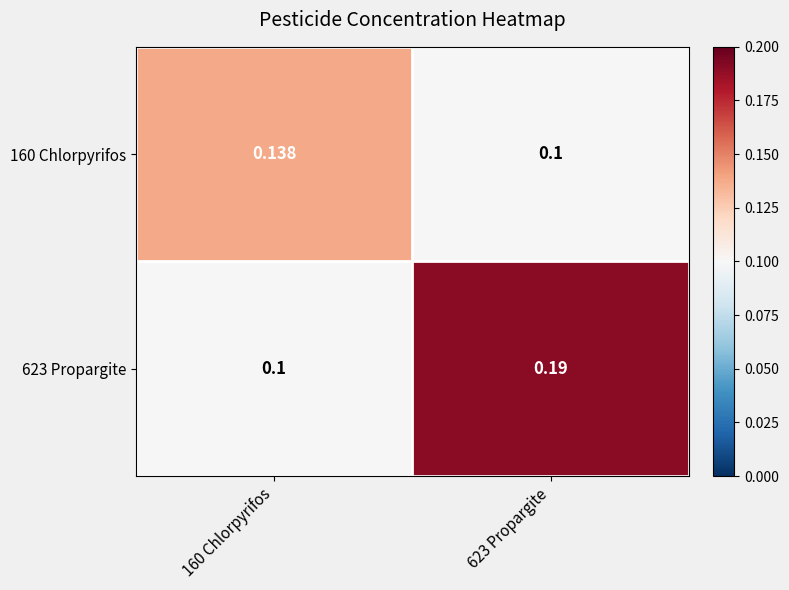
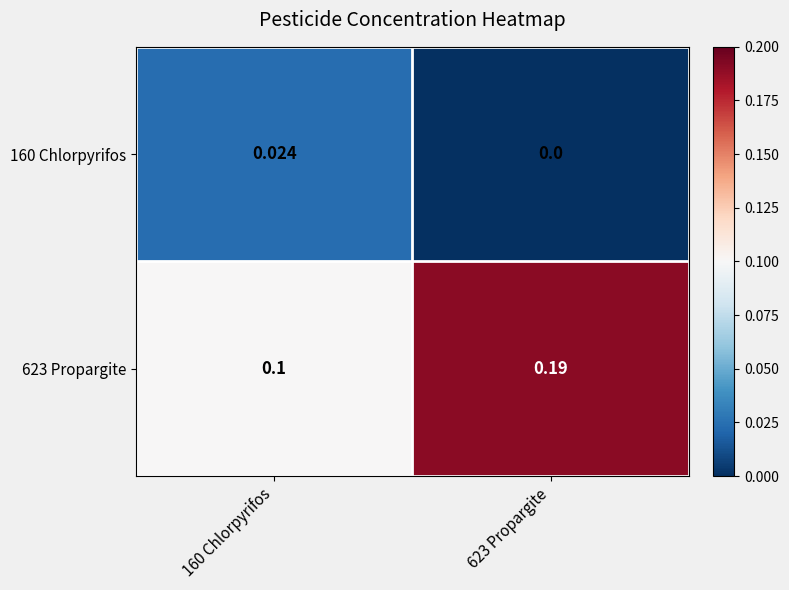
160 Chlorpyrifos, 160 Chlorpyrifos: 0.138 -> 0.024
160 Chlorpyrifos, 623 Propargite: 0.1 -> 0.0
